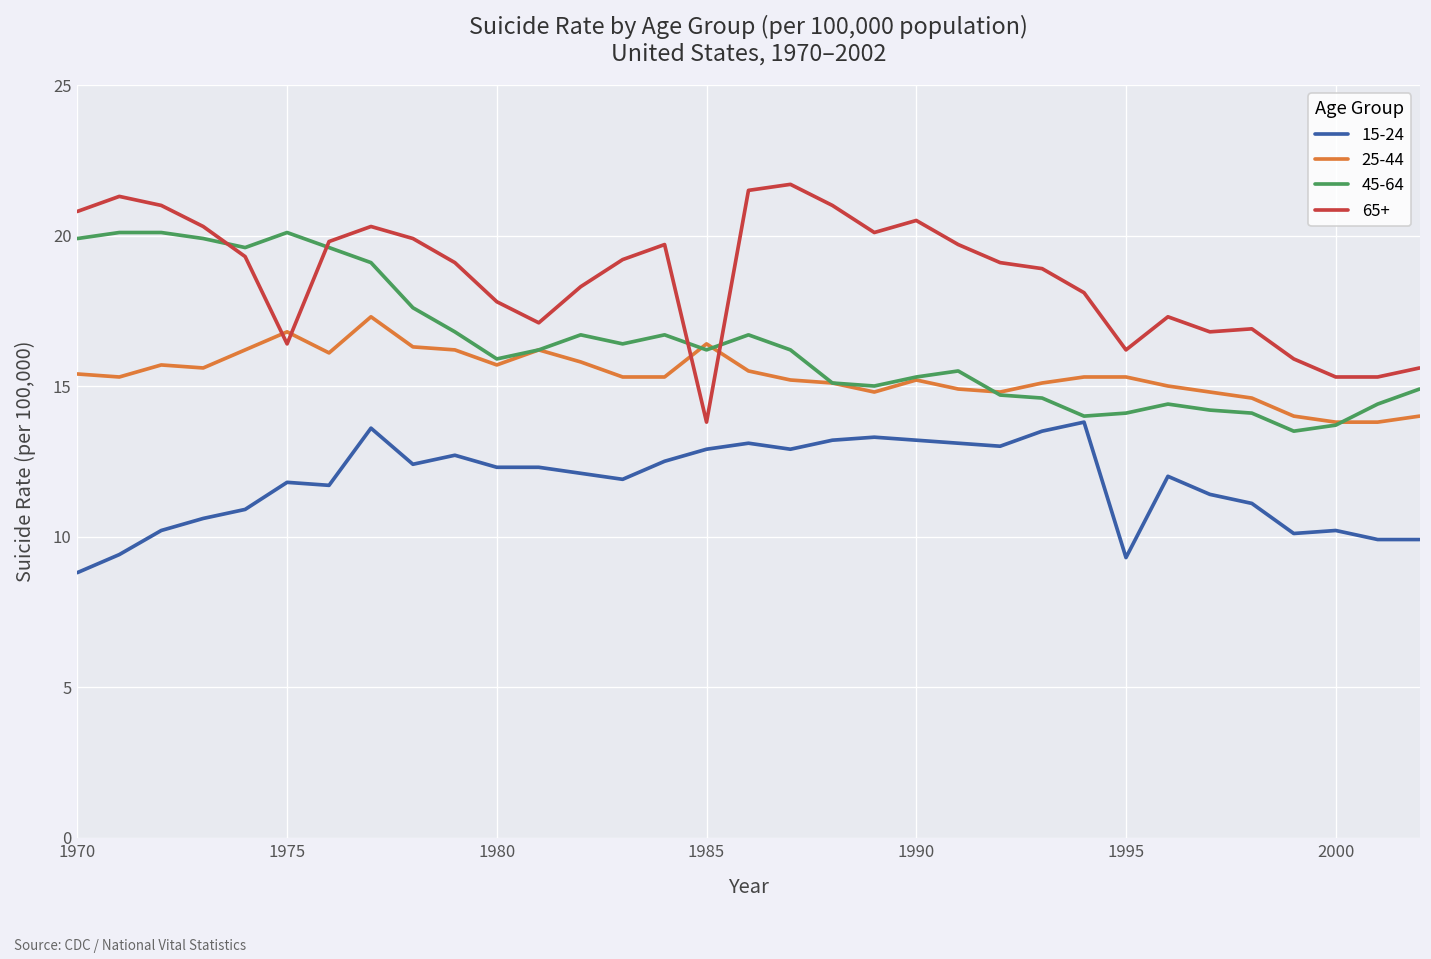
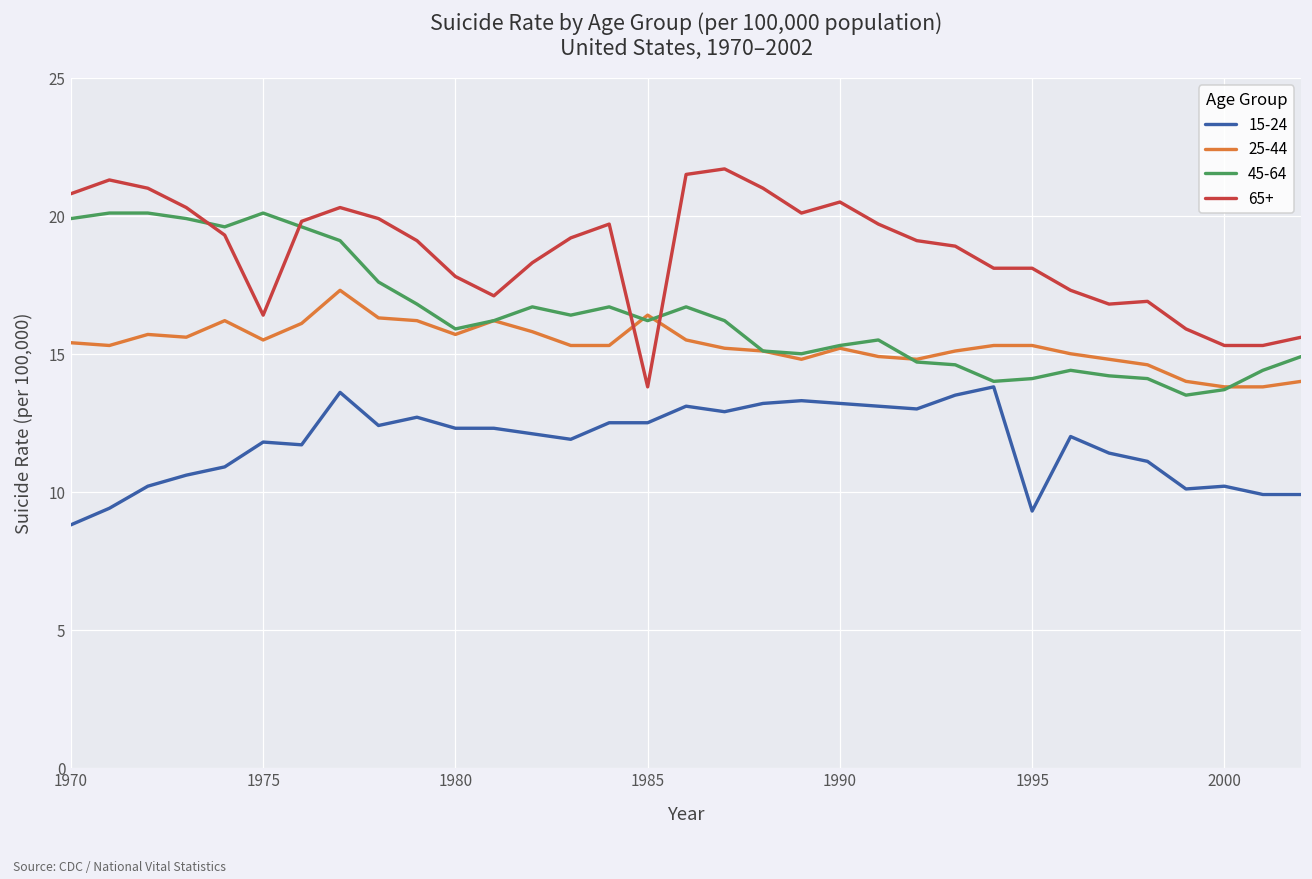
25-44, 1975: 16.8 -> 15.5
15-24, 1985: 12.9 -> 12.5
65+, 1995: 16.2 -> 18.1
